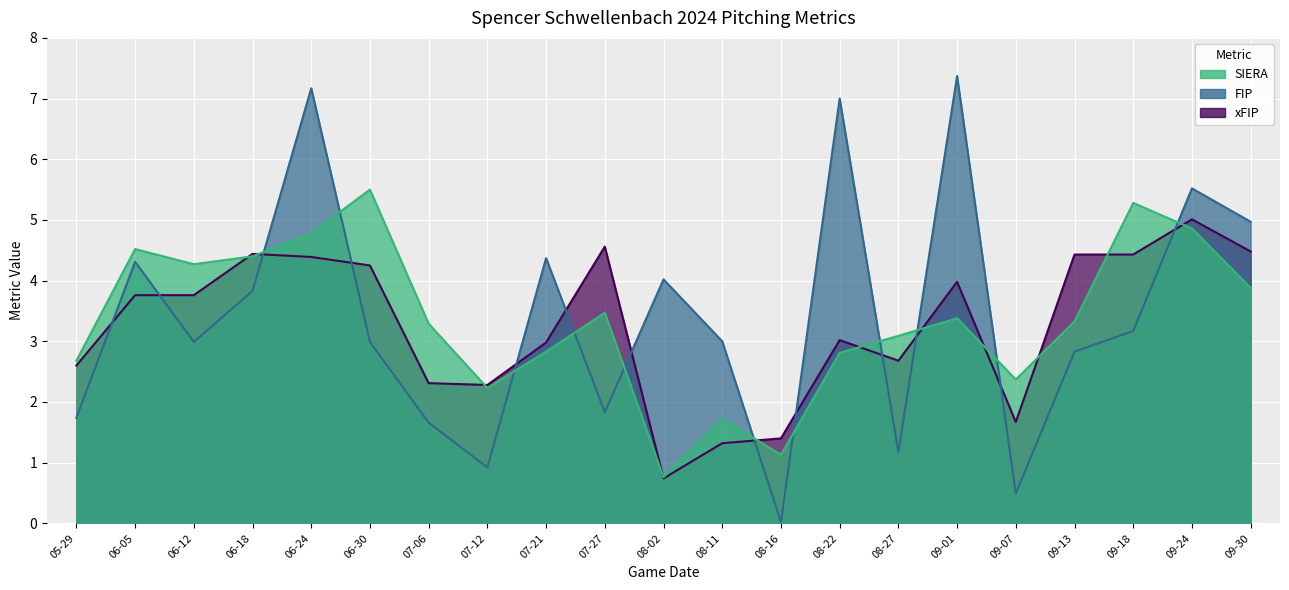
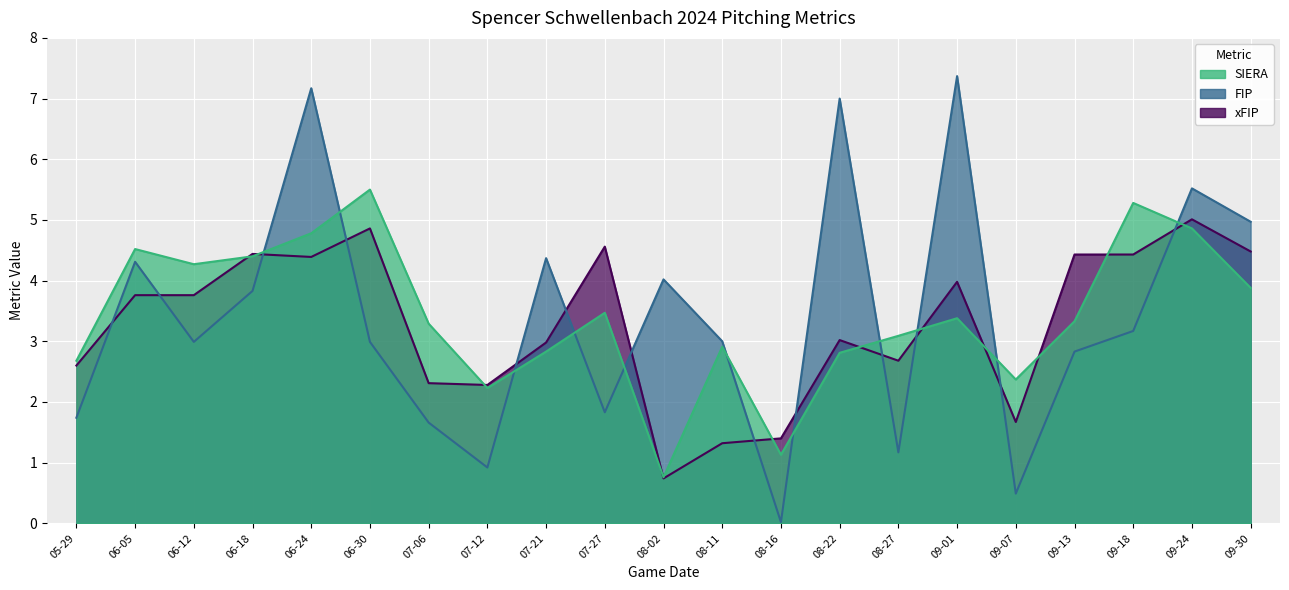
xFIP, 06-30: 4.3 -> 4.9
SIERA, 08-11: 1.7 -> 2.9
